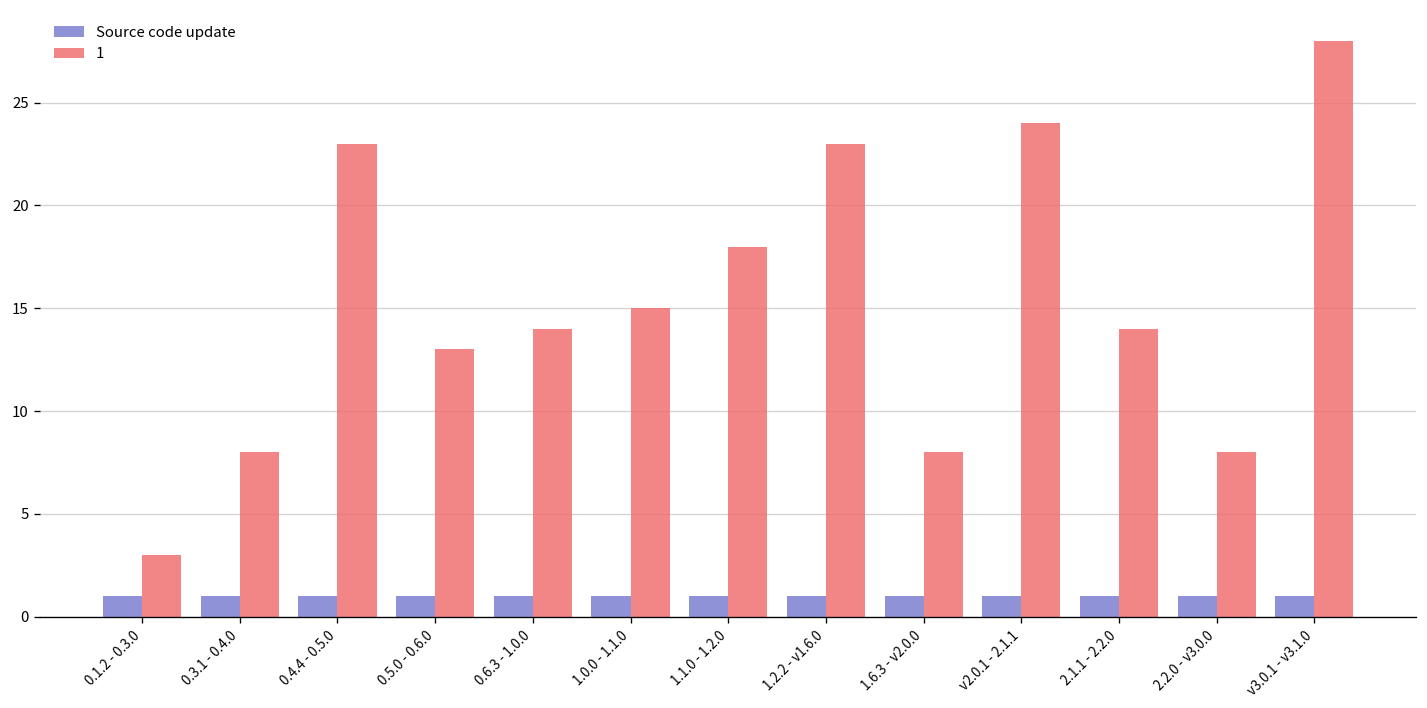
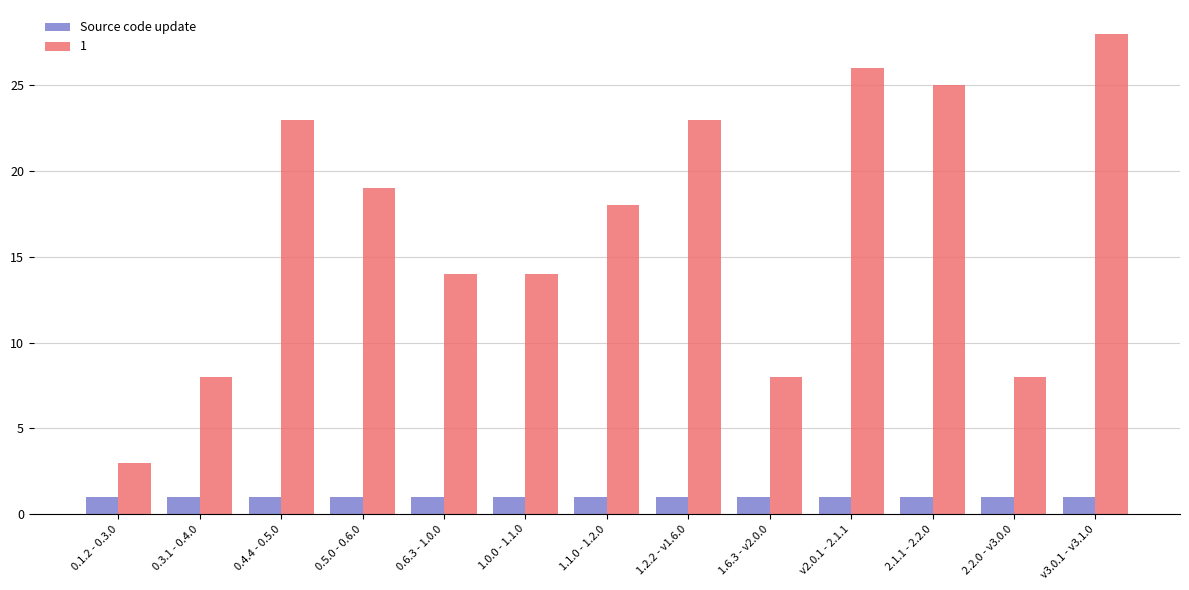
1, 0.5.0 - 0.6.0: 13 -> 19
1, 1.0.0 - 1.1.0: 15 -> 14
1, v2.0.1 - 2.1.1: 24 -> 26
1, 2.1.1 - 2.2.0: 14 -> 25
